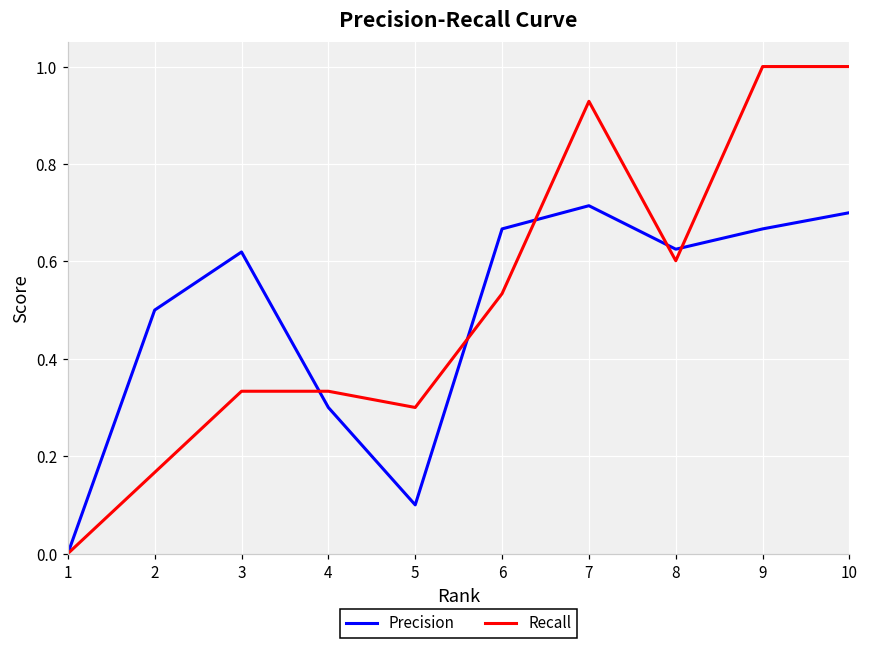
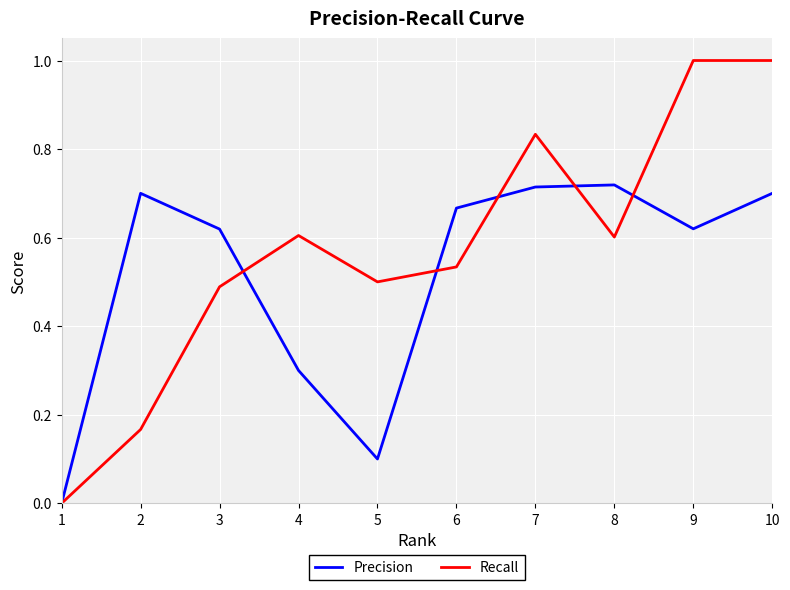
Precision, 2: 0.5 -> 0.7
Recall, 3: 0.33 -> 0.49
Recall, 4: 0.33 -> 0.60
Recall, 5: 0.3 -> 0.5
Recall, 7: 0.93 -> 0.83
Precision, 8: 0.63 -> 0.72
Precision, 9: 0.67 -> 0.62
